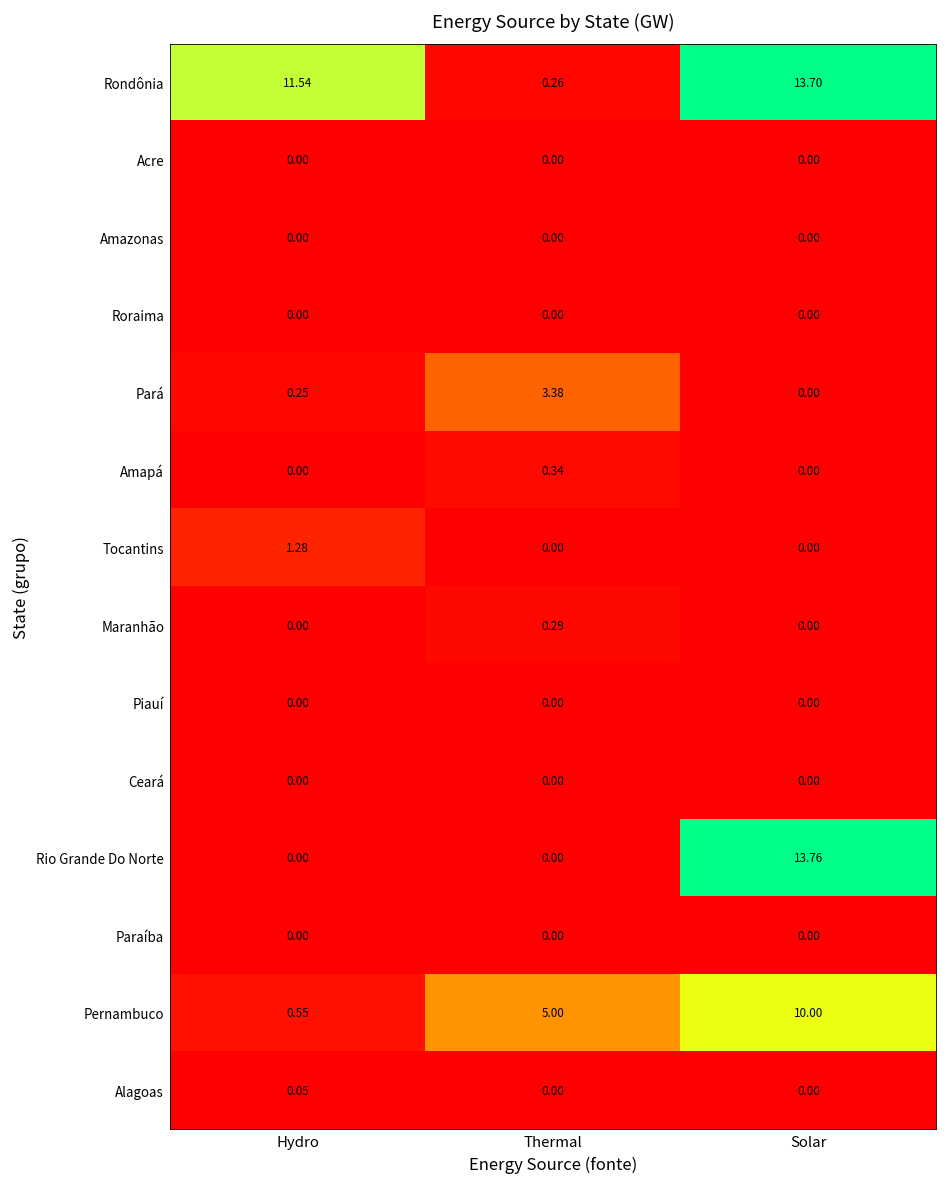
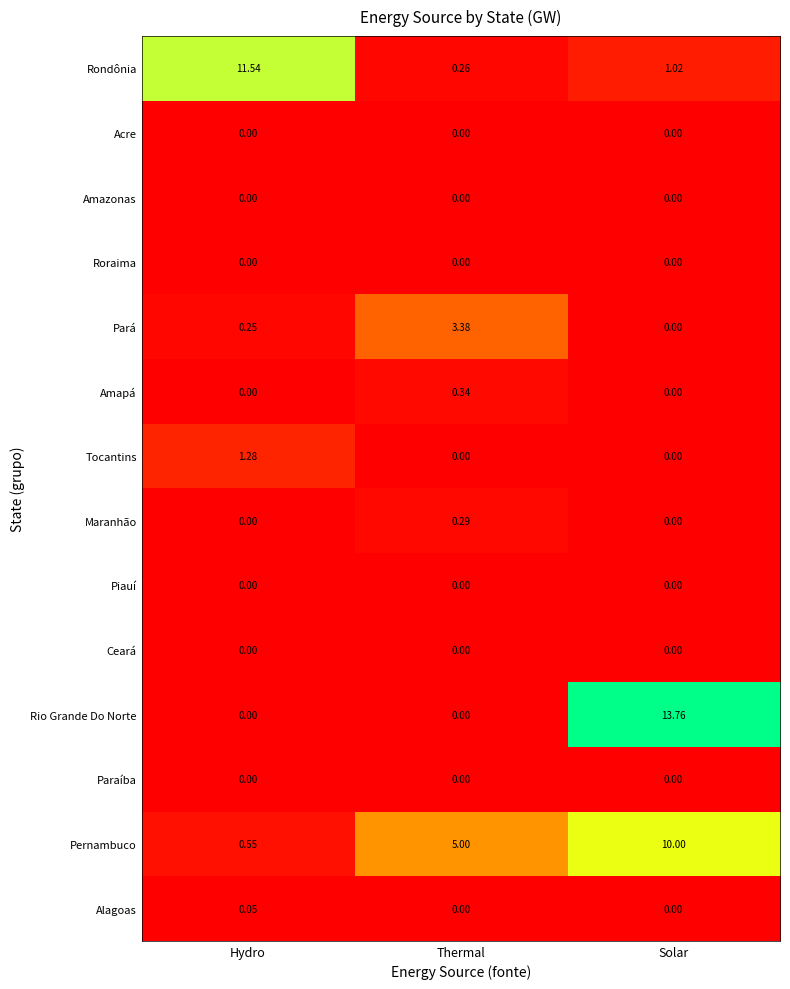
Rondônia, Solar: 13.70 -> 1.02
